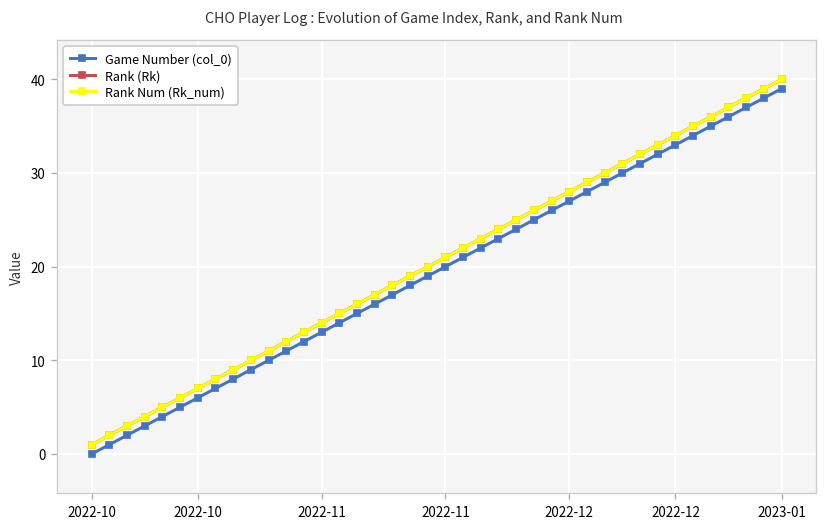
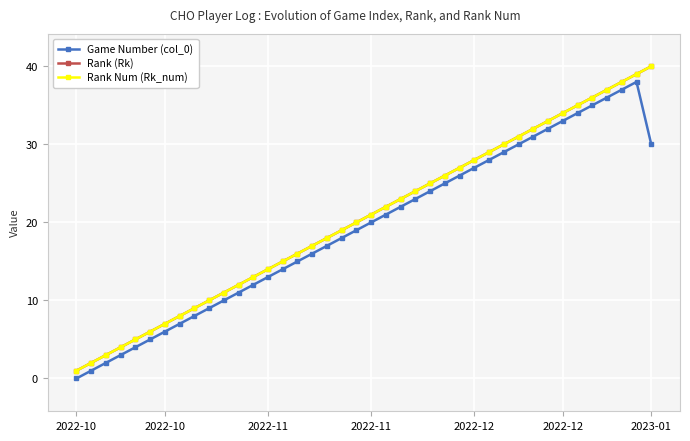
Game Number (col_0), 2023-01: 39 -> 30
